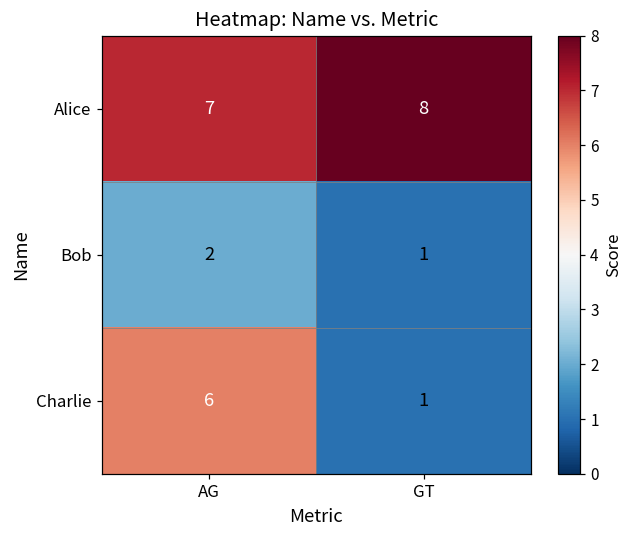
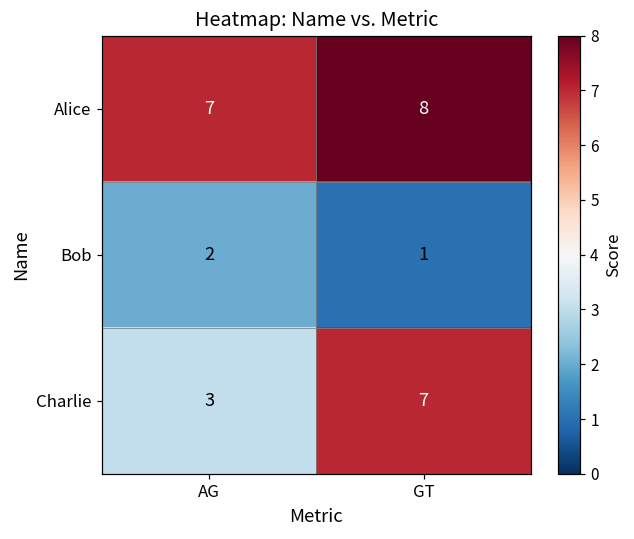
Charlie, AG: 6 -> 3
Charlie, GT: 1 -> 7
